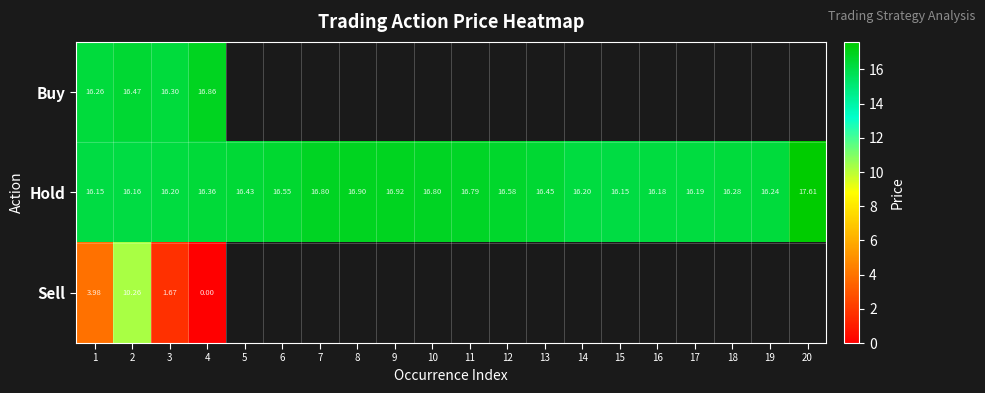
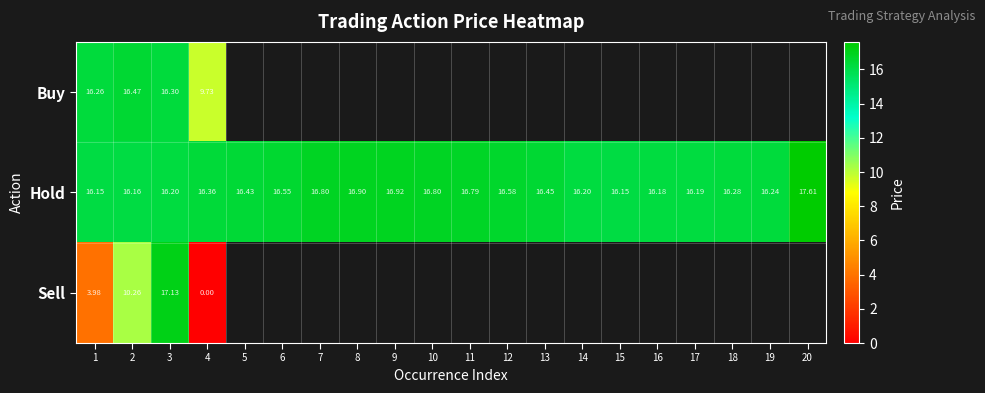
Buy, 4: 16.86 -> 9.73
Sell, 3: 1.67 -> 17.13
